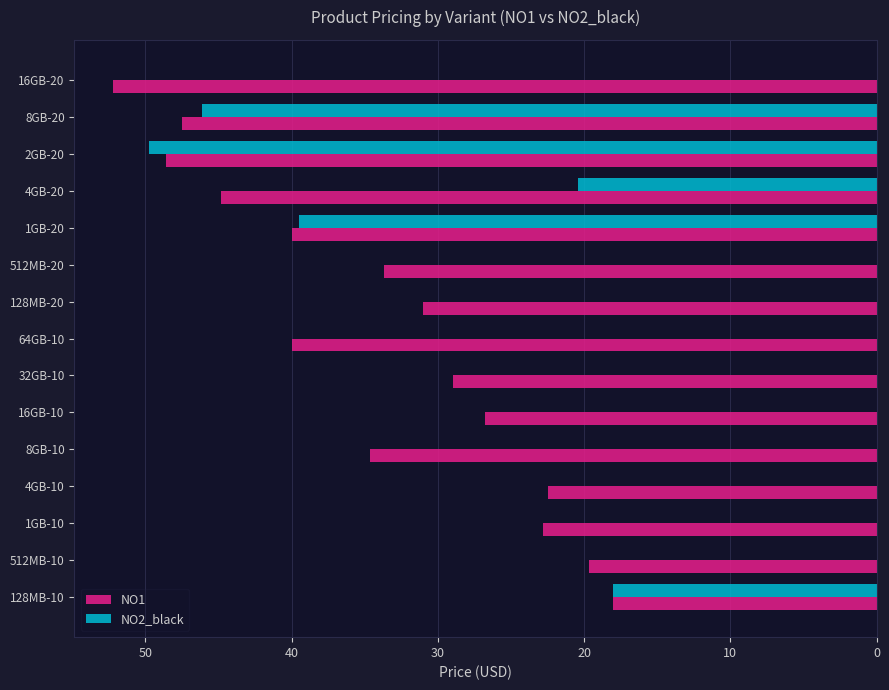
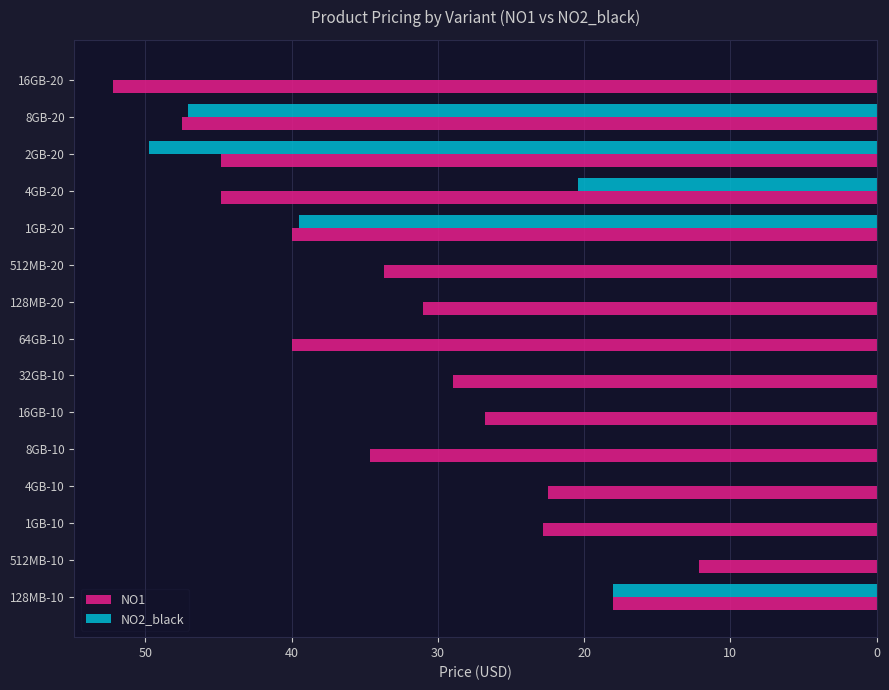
NO2_black, 8GB-20: 46.2 -> 47.1
NO1, 2GB-20: 48.6 -> 44.9
NO1, 512MB-10: 19.7 -> 12.1
